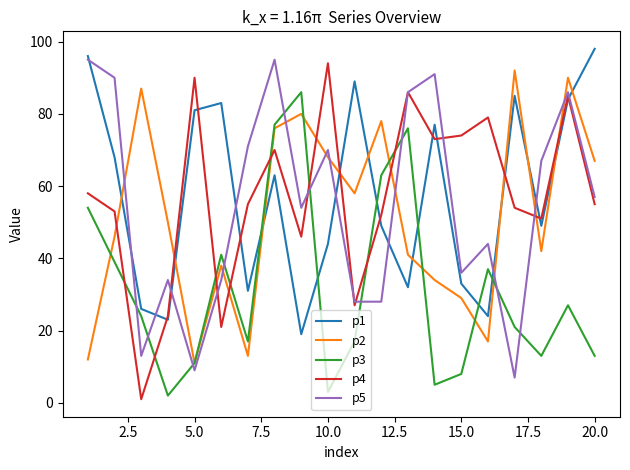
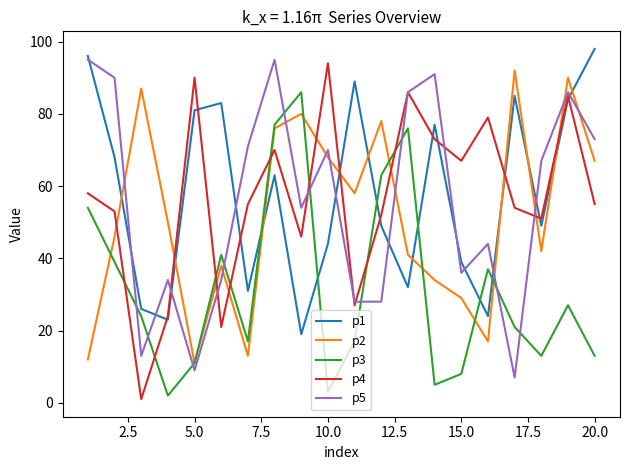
p1, 15.0: 33 -> 39
p4, 15.0: 74 -> 67
p5, 20.0: 57 -> 73
